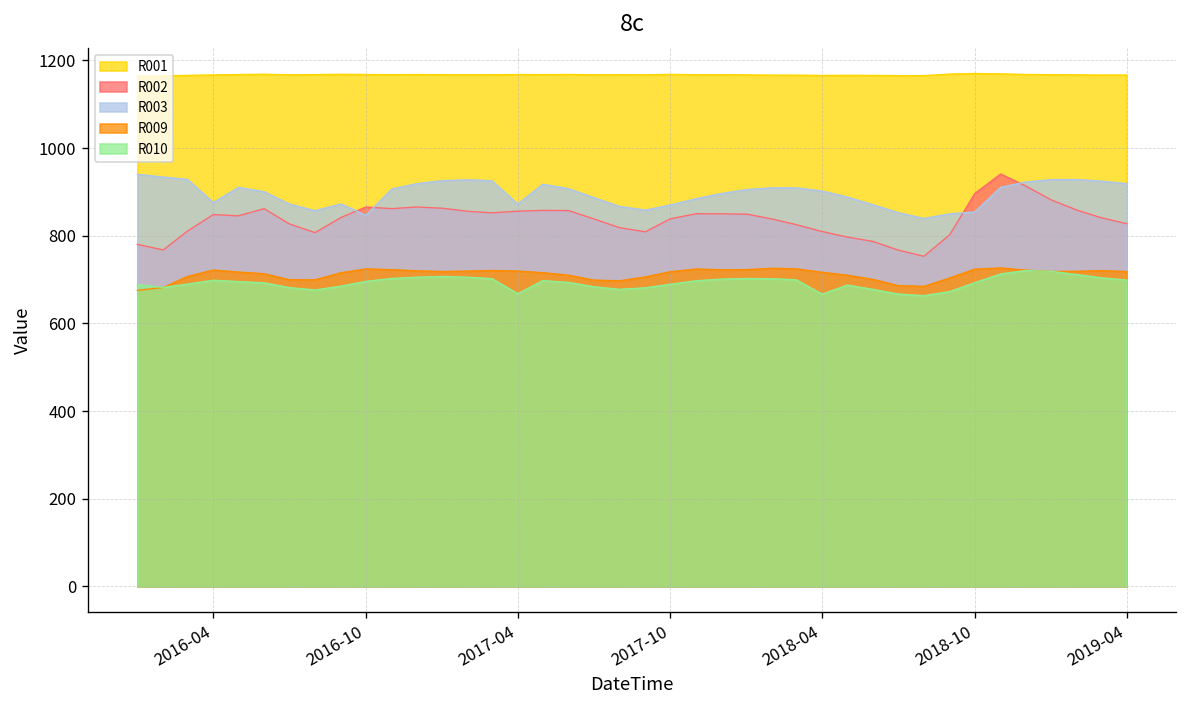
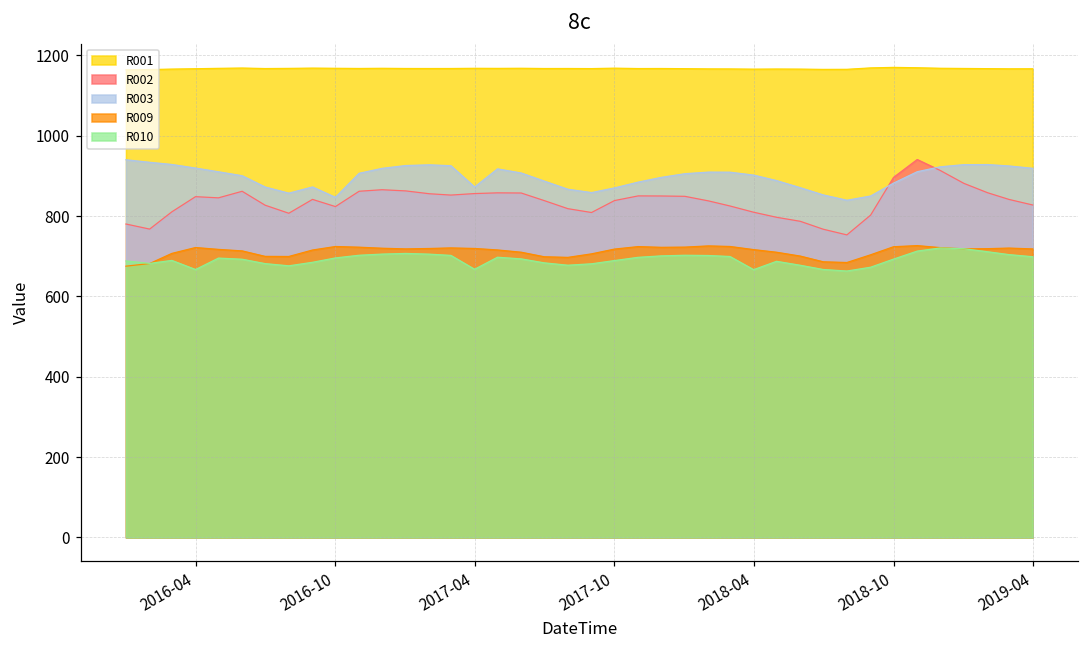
R003, 2016-04: 880 -> 920
R010, 2016-04: 700 -> 670
R002, 2016-10: 870 -> 820
R003, 2018-10: 850 -> 880
